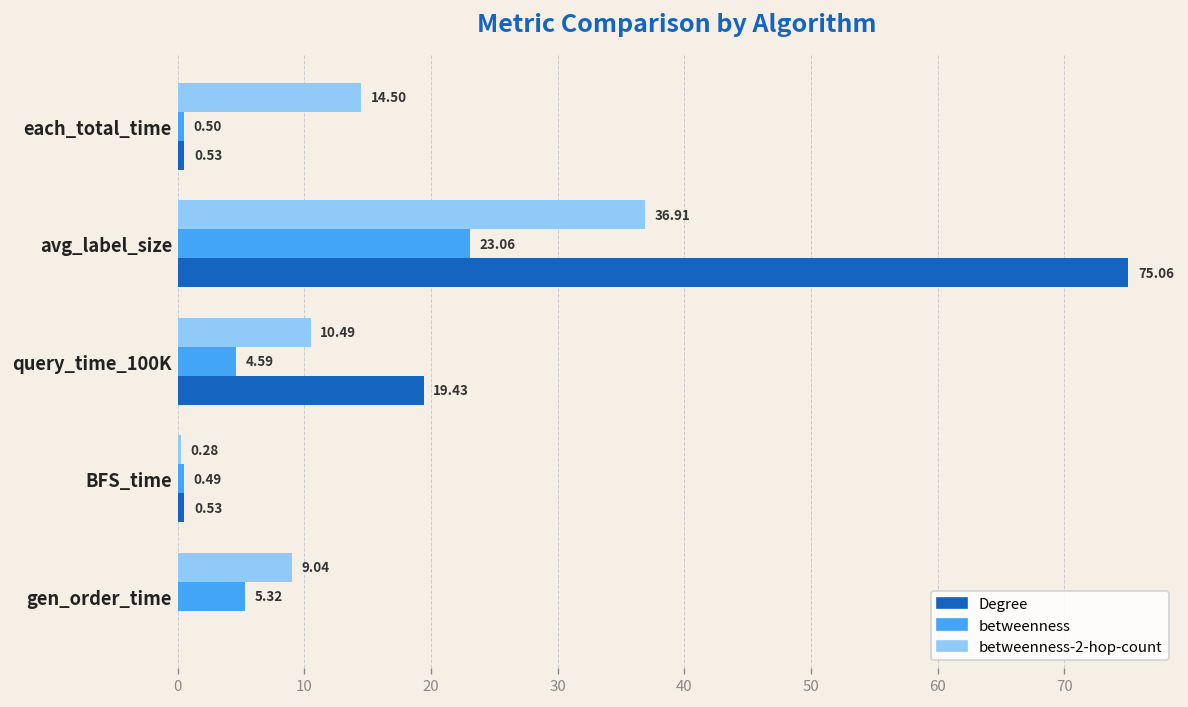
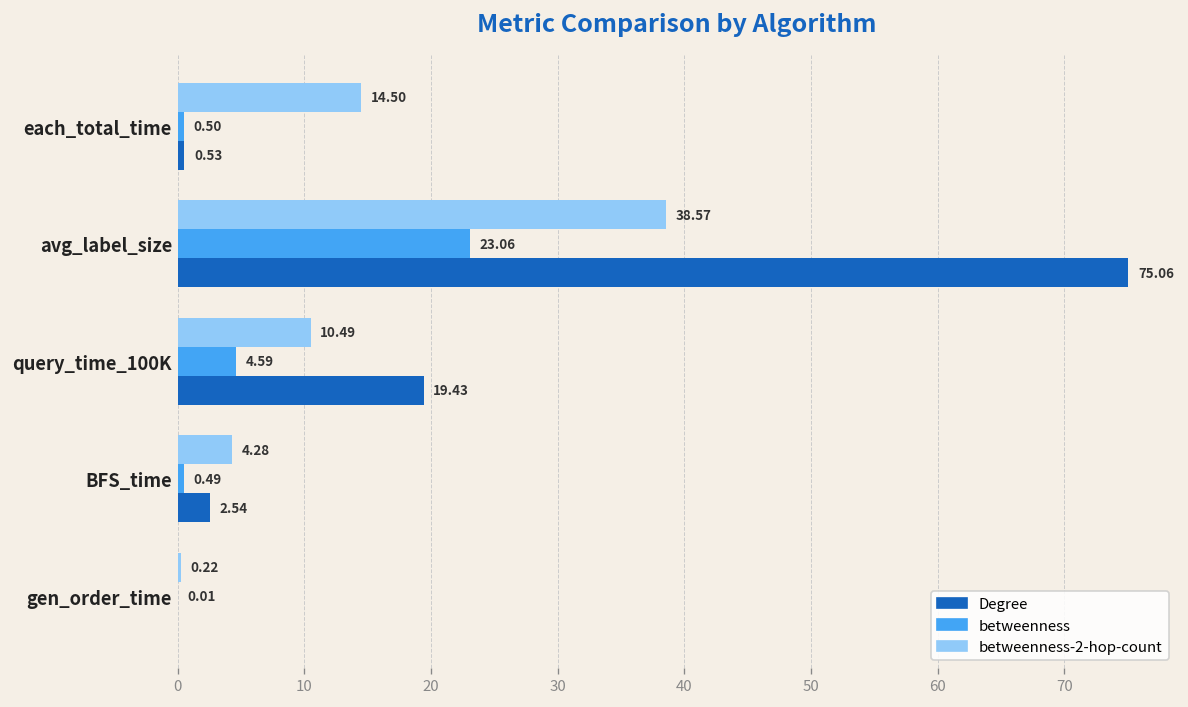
betweenness-2-hop-count, avg_label_size: 36.91 -> 38.57
betweenness-2-hop-count, BFS_time: 0.28 -> 4.28
Degree, BFS_time: 0.53 -> 2.54
betweenness-2-hop-count, gen_order_time: 9.04 -> 0.22
betweenness, gen_order_time: 5.32 -> 0.01
